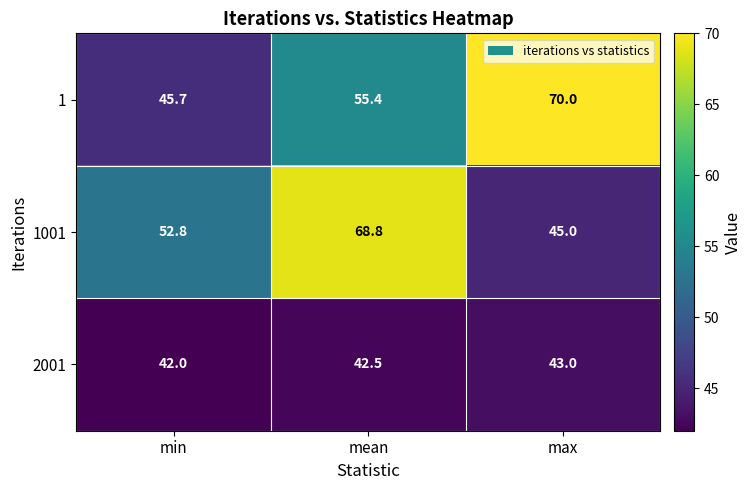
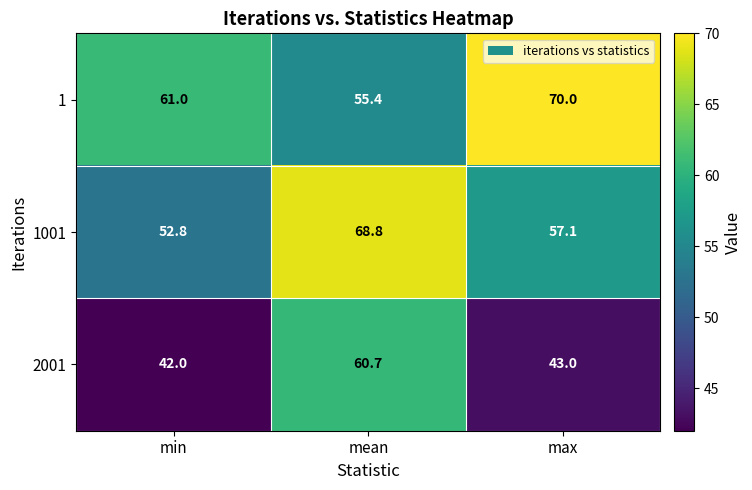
1, min: 45.7 -> 61.0
1001, max: 45.0 -> 57.1
2001, mean: 42.5 -> 60.7
